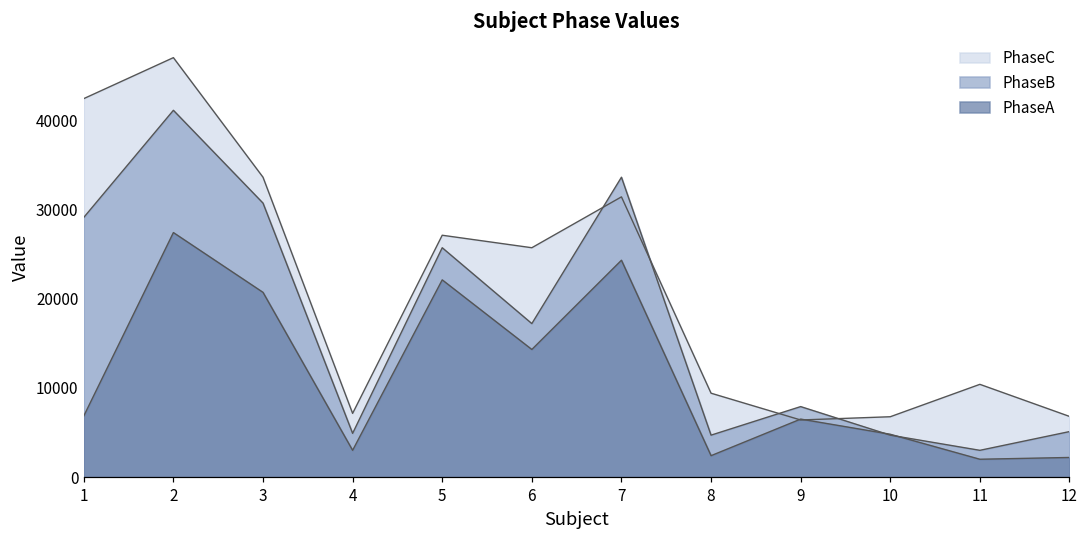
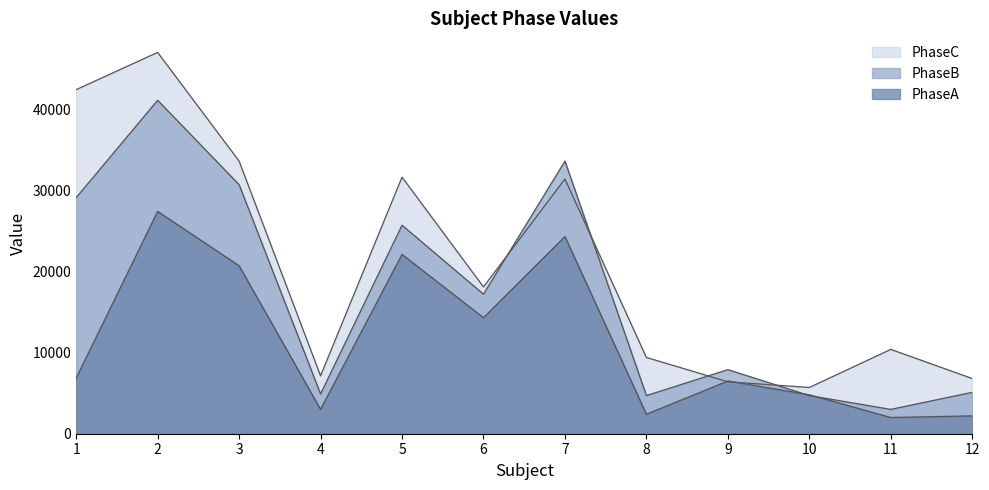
PhaseC, 5: 27000 -> 32000
PhaseC, 6: 26000 -> 18000
PhaseC, 10: 7000 -> 6000
